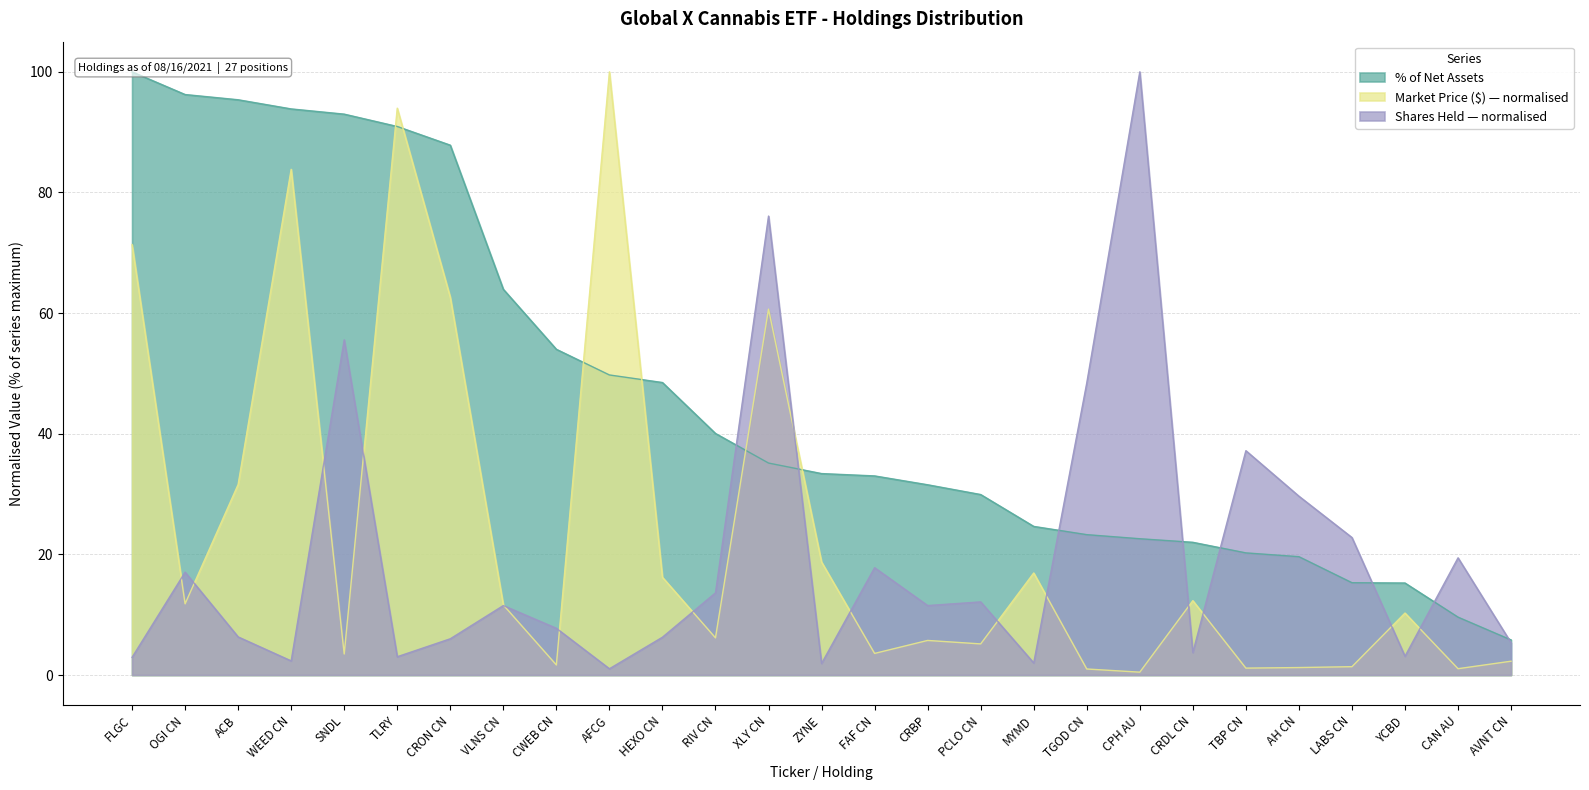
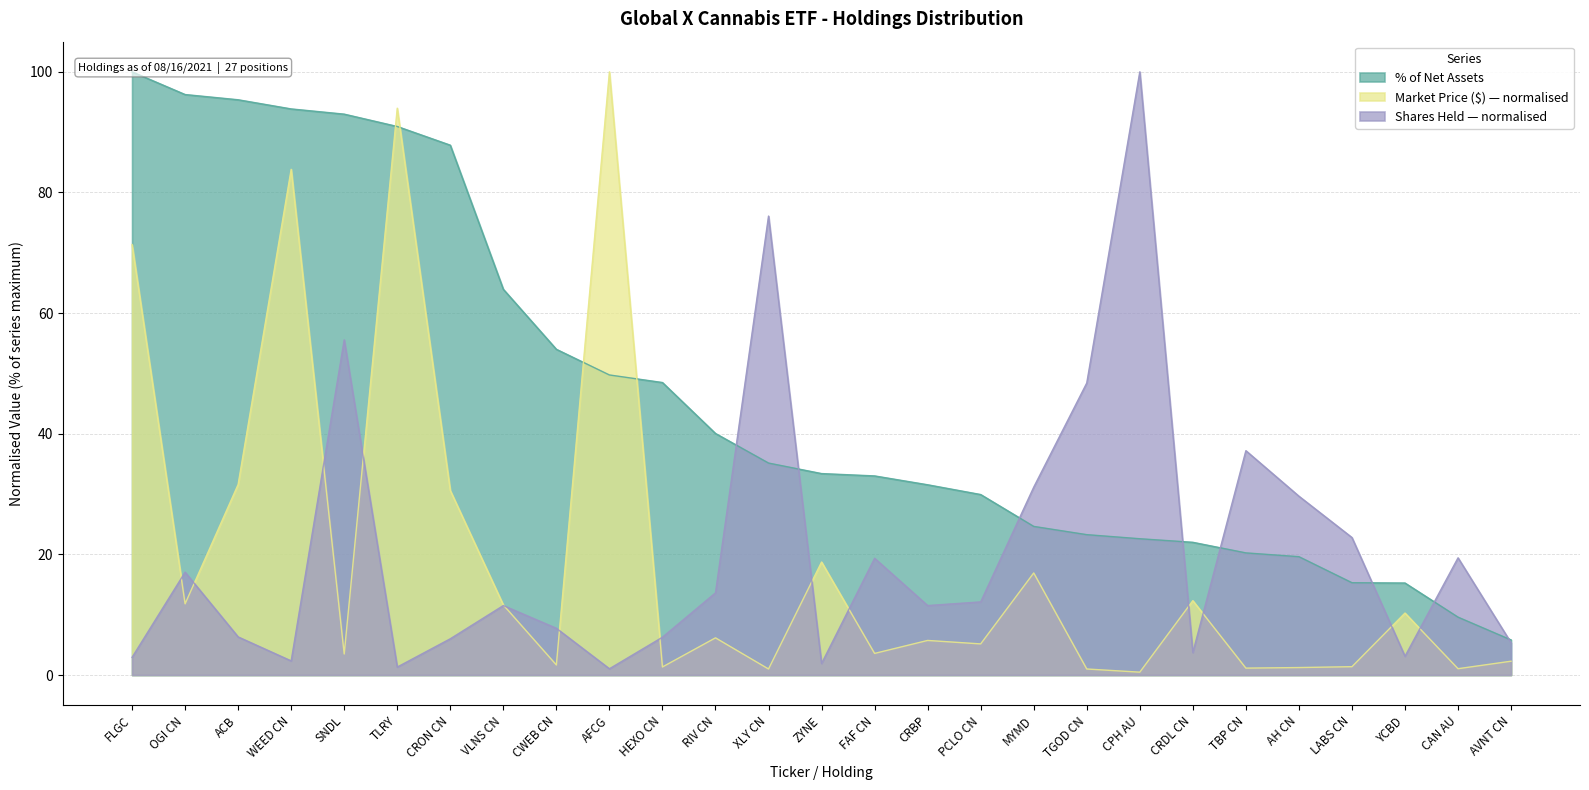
Shares Held — normalised, TLRY: 3 -> 1
Market Price ($) — normalised, CRON CN: 63 -> 31
Market Price ($) — normalised, HEXO CN: 16 -> 1
Market Price ($) — normalised, XLY CN: 61 -> 1
Shares Held — normalised, FAF CN: 18 -> 19
Shares Held — normalised, MYMD: 2 -> 31
